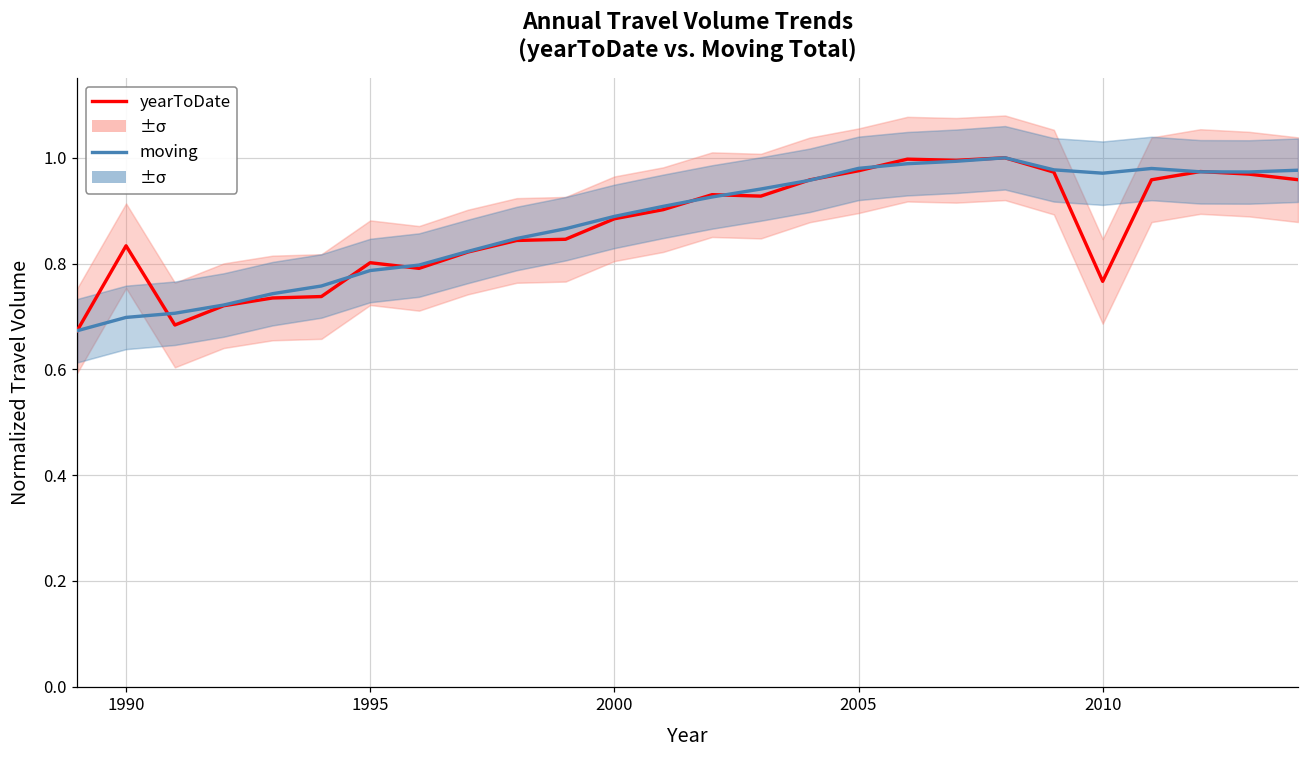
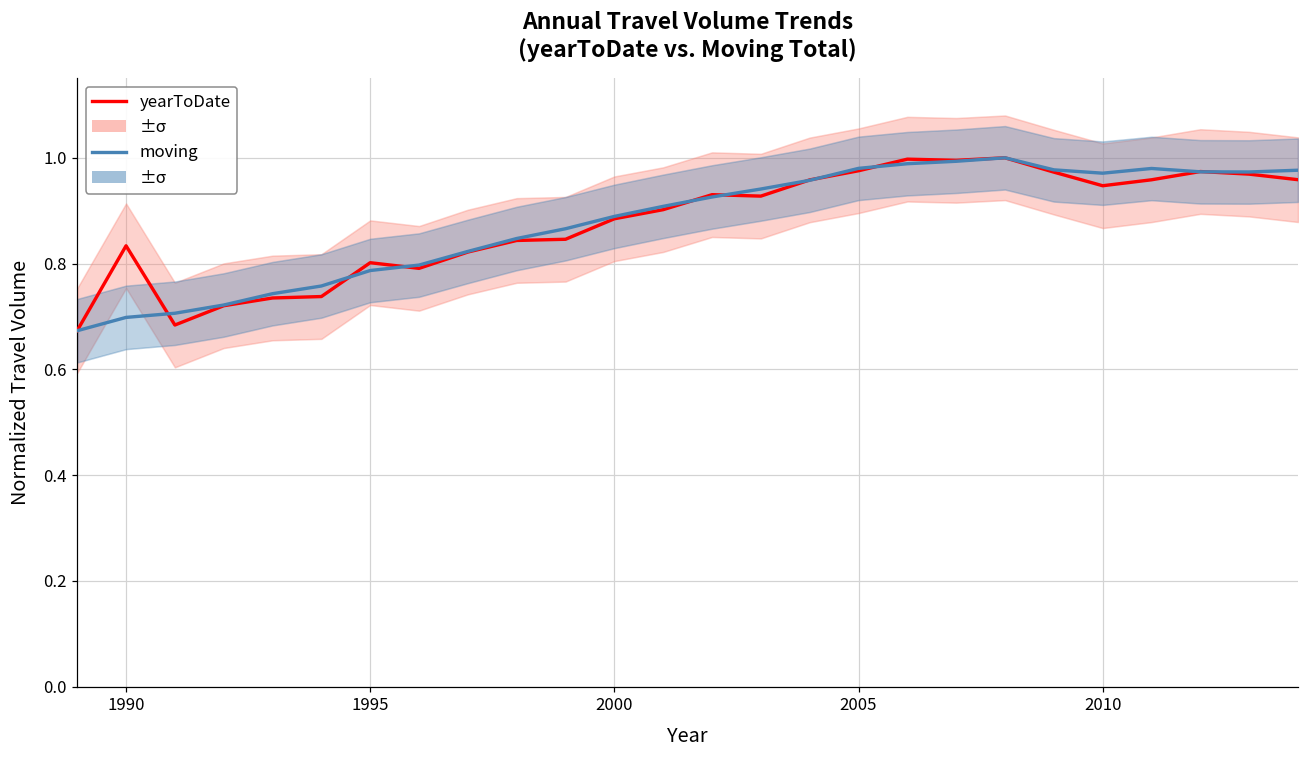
yearToDate, 2010: 0.77 -> 0.95
